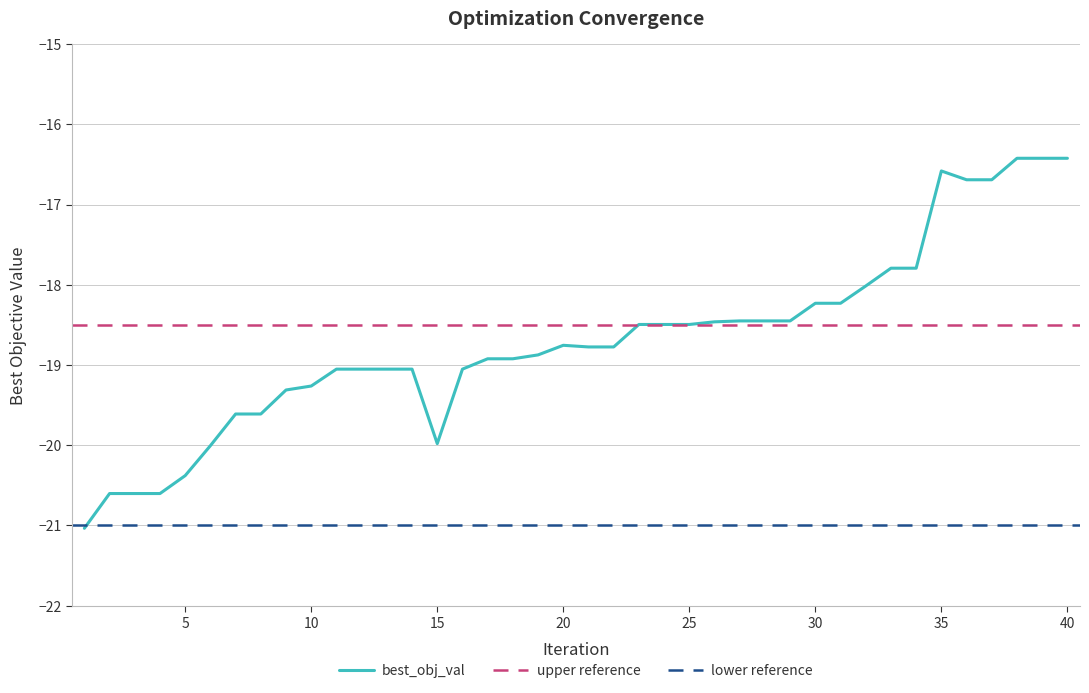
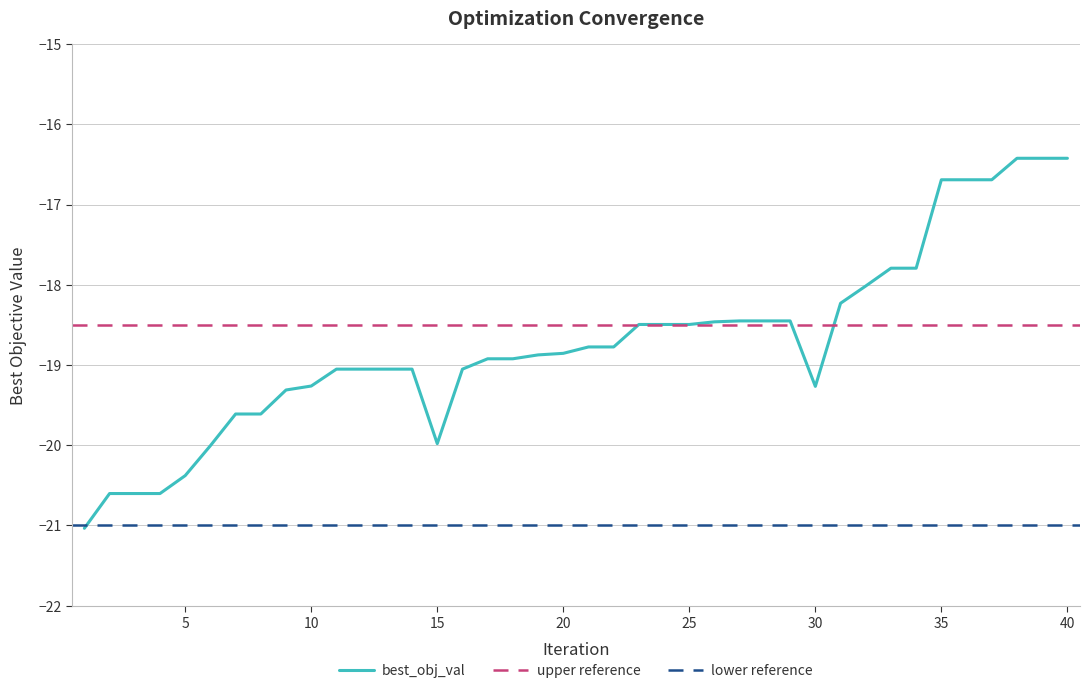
20: -18.8 -> -18.9
30: -18.2 -> -19.3
35: -16.6 -> -16.7
